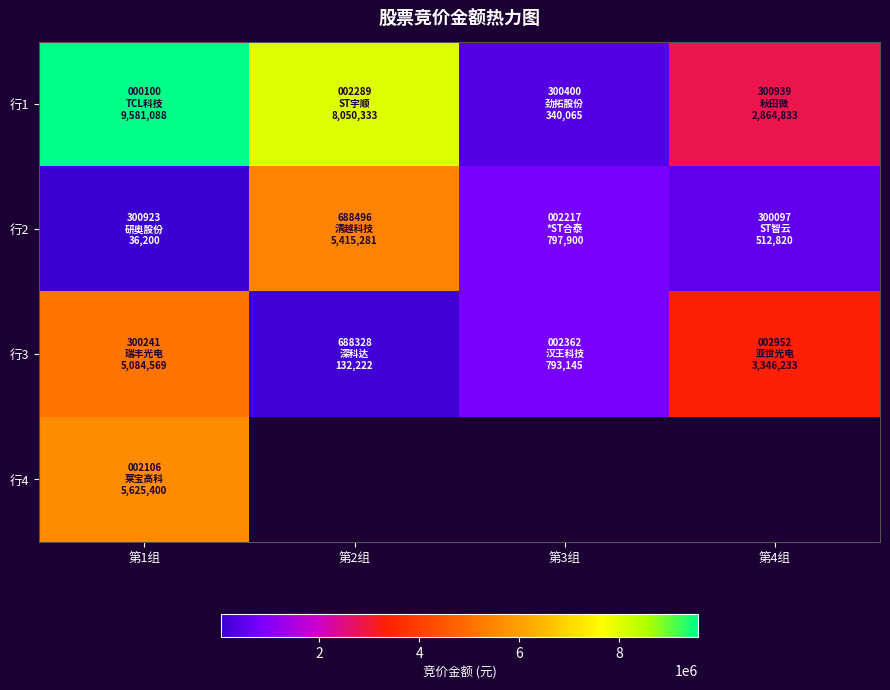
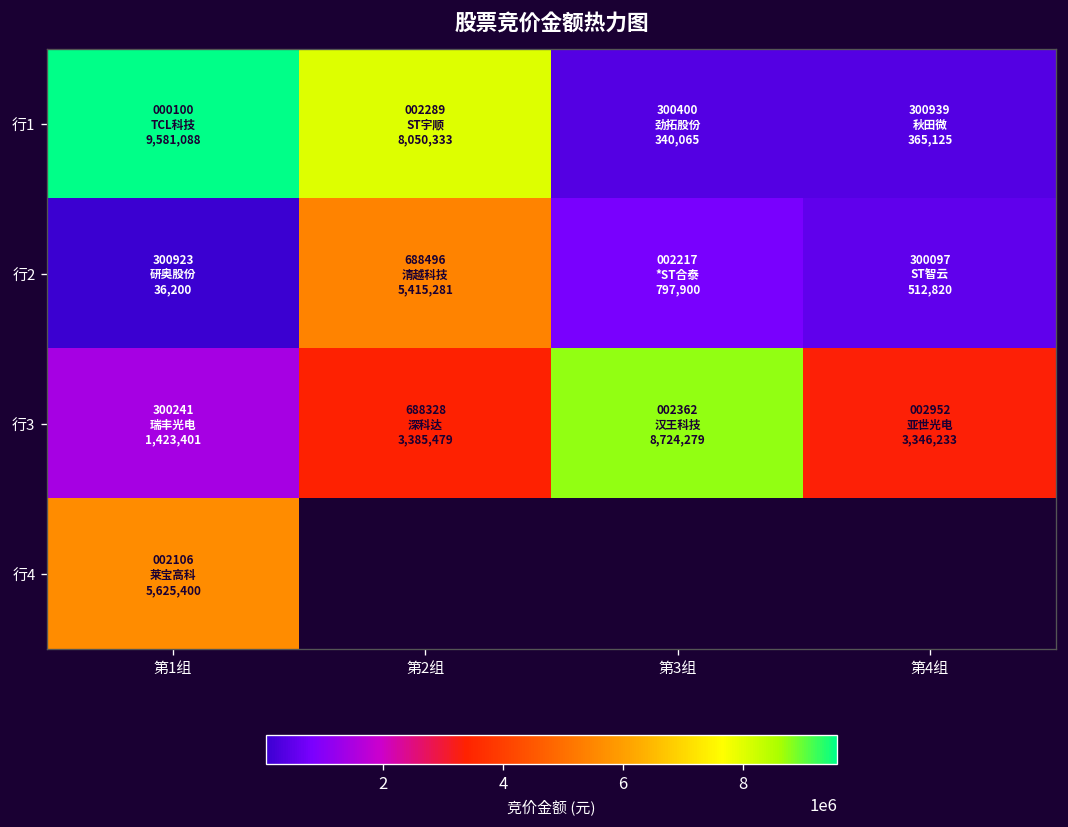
行1, 第4组: 2,864,833 -> 365,125
行3, 第1组: 5,084,569 -> 1,423,401
行3, 第2组: 132,222 -> 3,385,479
行3, 第3组: 793,145 -> 8,724,279
